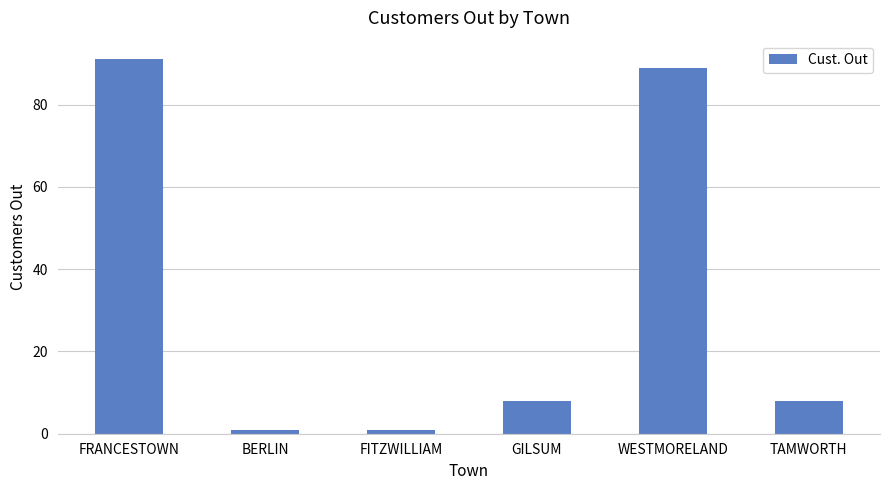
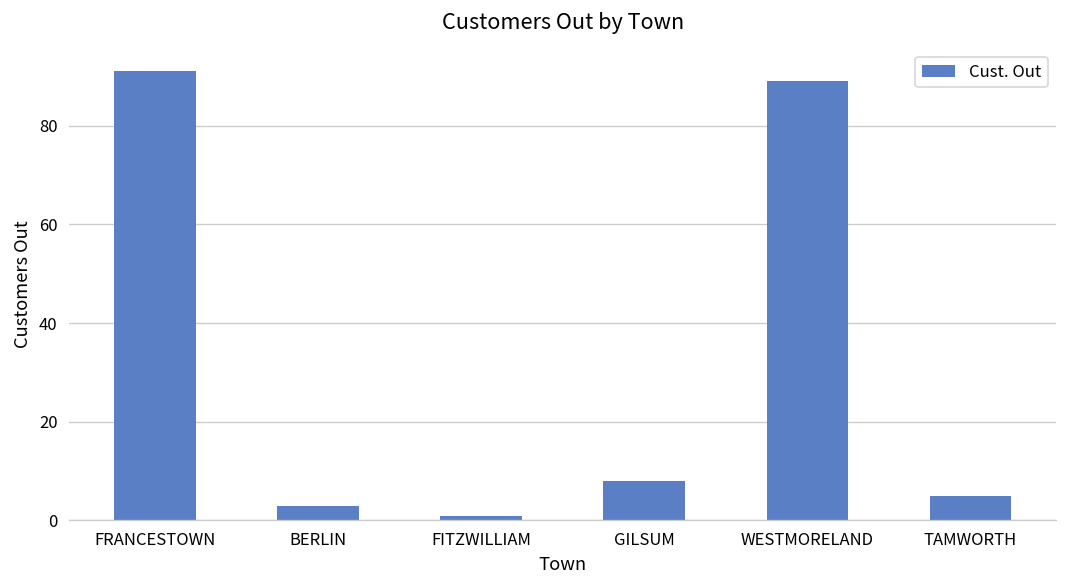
BERLIN: 1 -> 3
TAMWORTH: 8 -> 5
